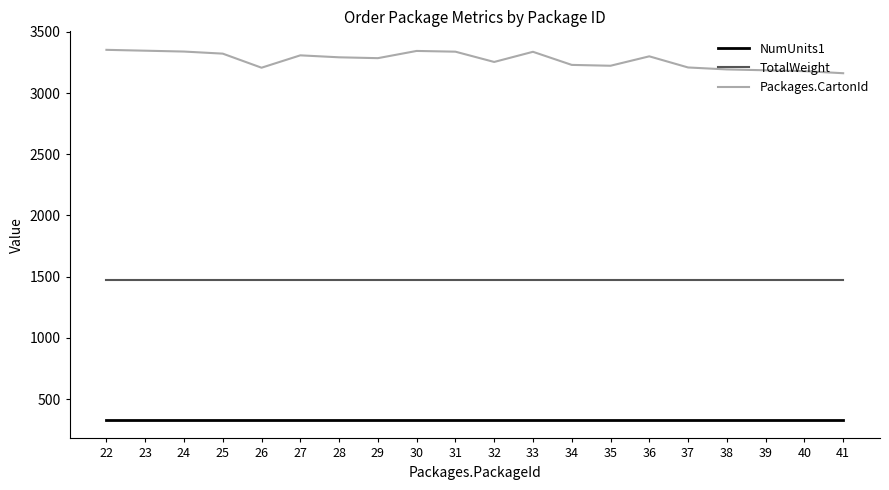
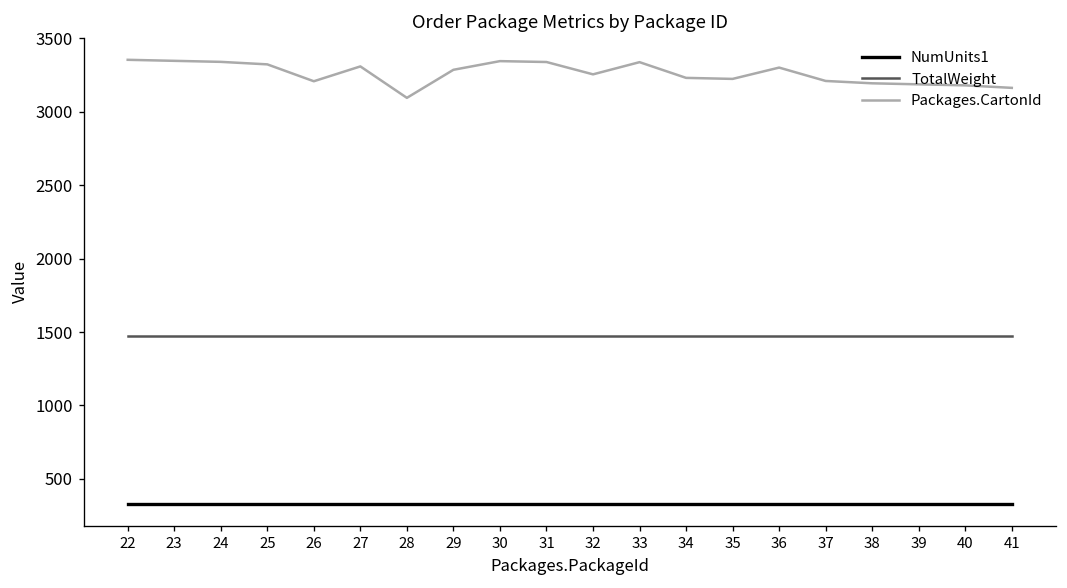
Packages.CartonId, 28: 3290 -> 3090
